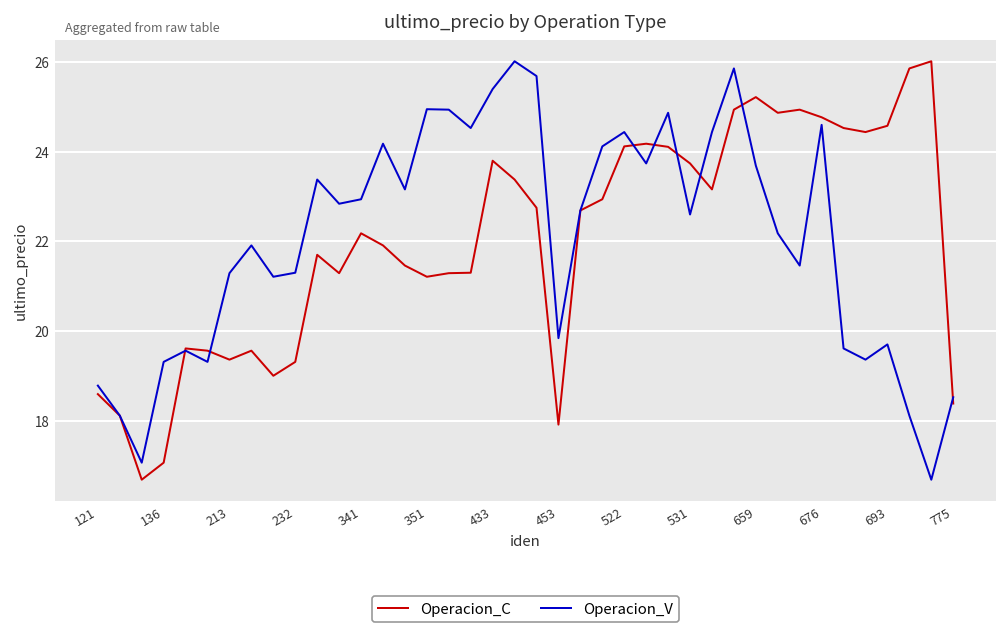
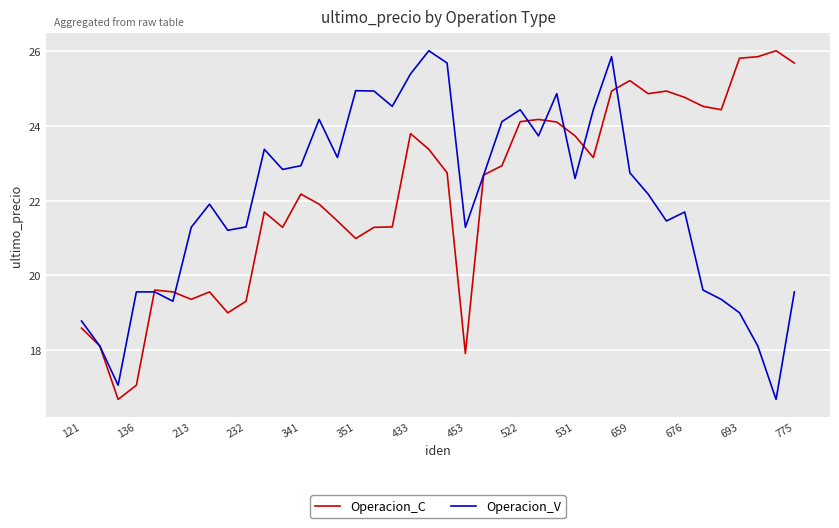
Operacion_V, 136: 19.3 -> 19.6
Operacion_C, 351: 21.2 -> 21.0
Operacion_V, 453: 19.8 -> 21.3
Operacion_V, 659: 23.7 -> 22.8
Operacion_V, 676: 24.6 -> 21.7
Operacion_C, 693: 24.6 -> 25.8
Operacion_V, 693: 19.7 -> 19.0
Operacion_C, 775: 18.4 -> 25.7
Operacion_V, 775: 18.5 -> 19.6
